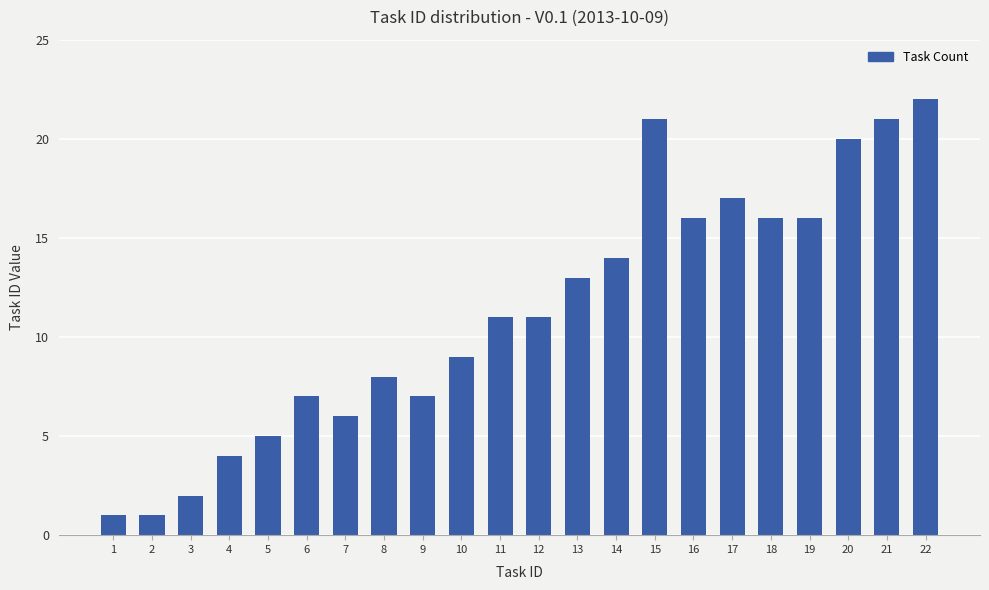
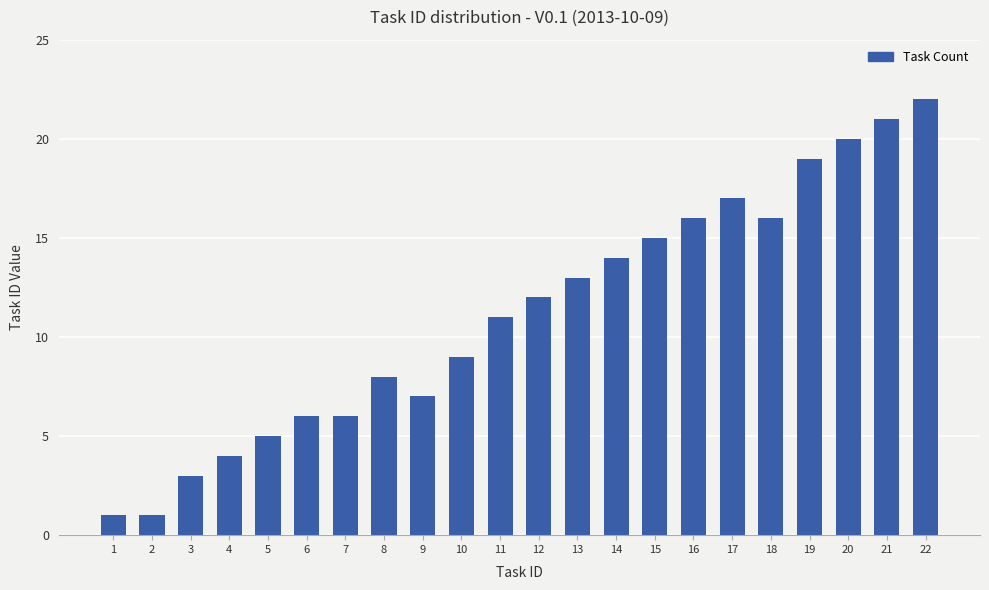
3: 2 -> 3
6: 7 -> 6
12: 11 -> 12
15: 21 -> 15
19: 16 -> 19
